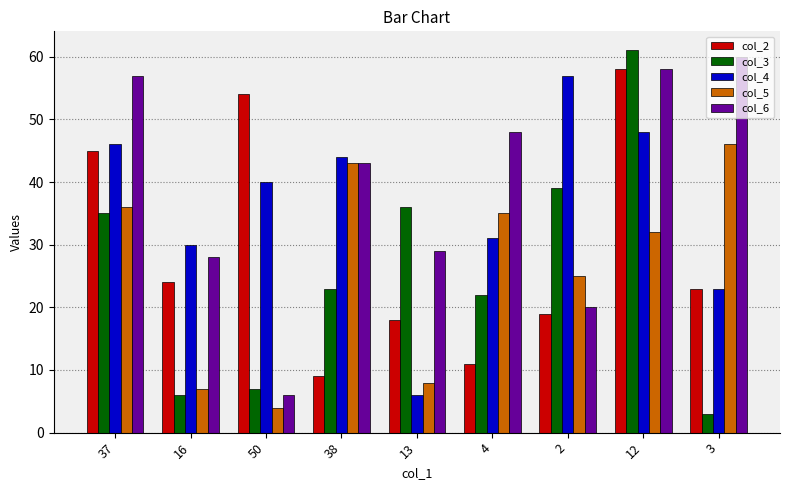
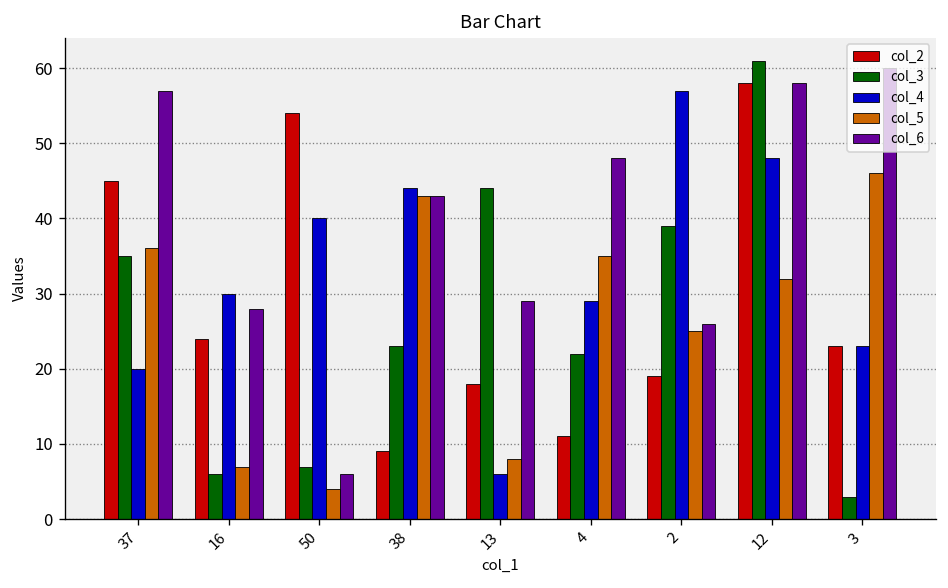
col_4, 37: 46 -> 20
col_3, 13: 36 -> 44
col_4, 4: 31 -> 29
col_6, 2: 20 -> 26
